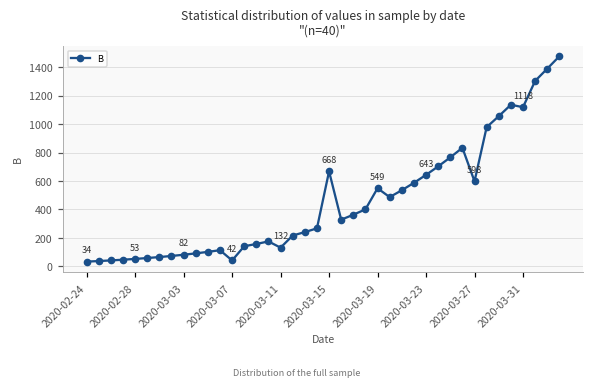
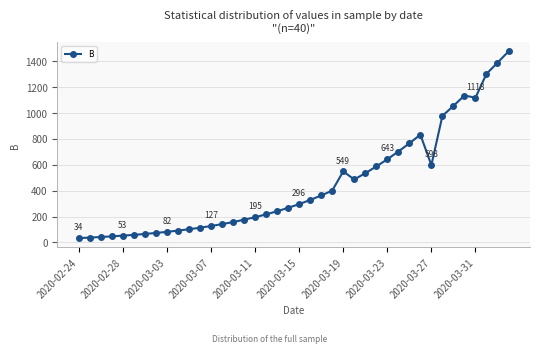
2020-03-07: 42 -> 127
2020-03-11: 132 -> 195
2020-03-15: 668 -> 296
